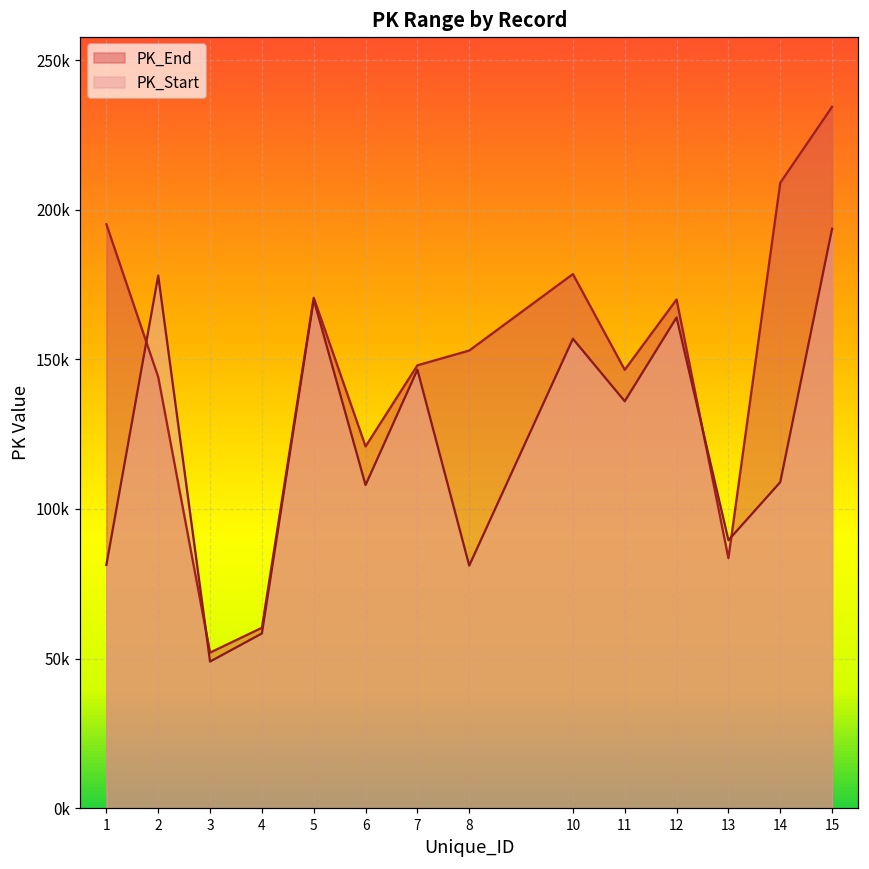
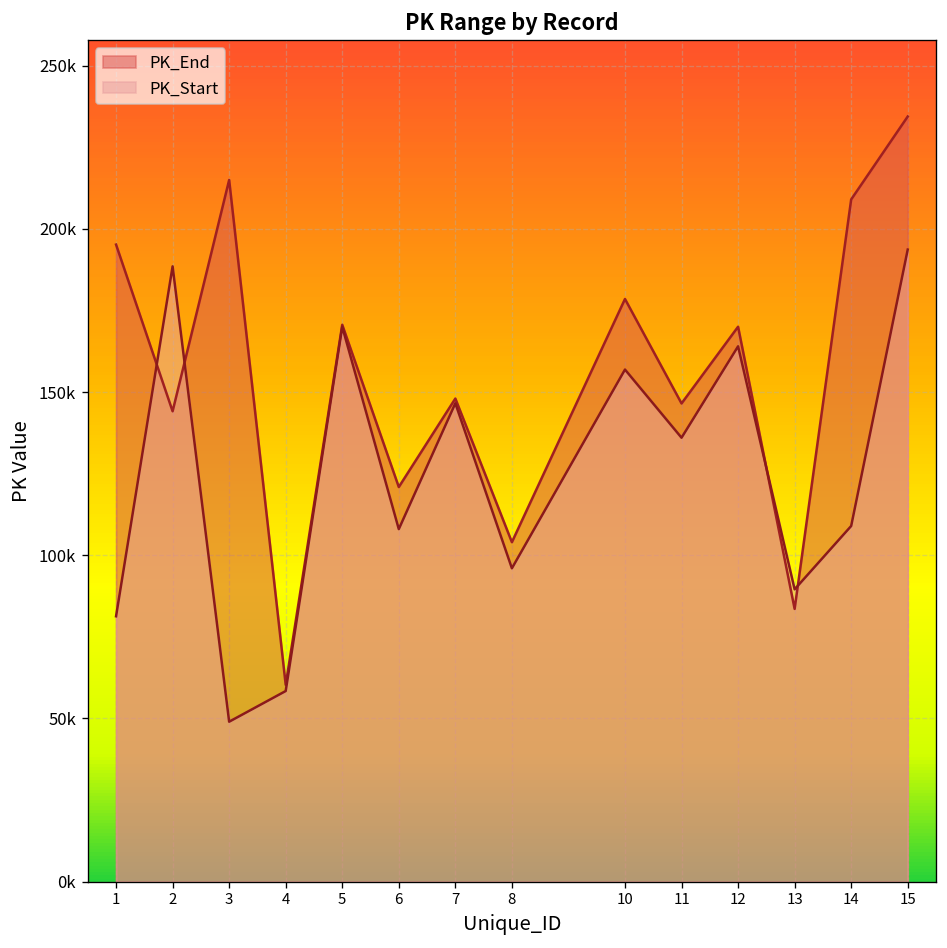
PK_Start, 2: 178000 -> 189000
PK_End, 3: 52000 -> 215000
PK_End, 8: 153000 -> 104000
PK_Start, 8: 81000 -> 96000
